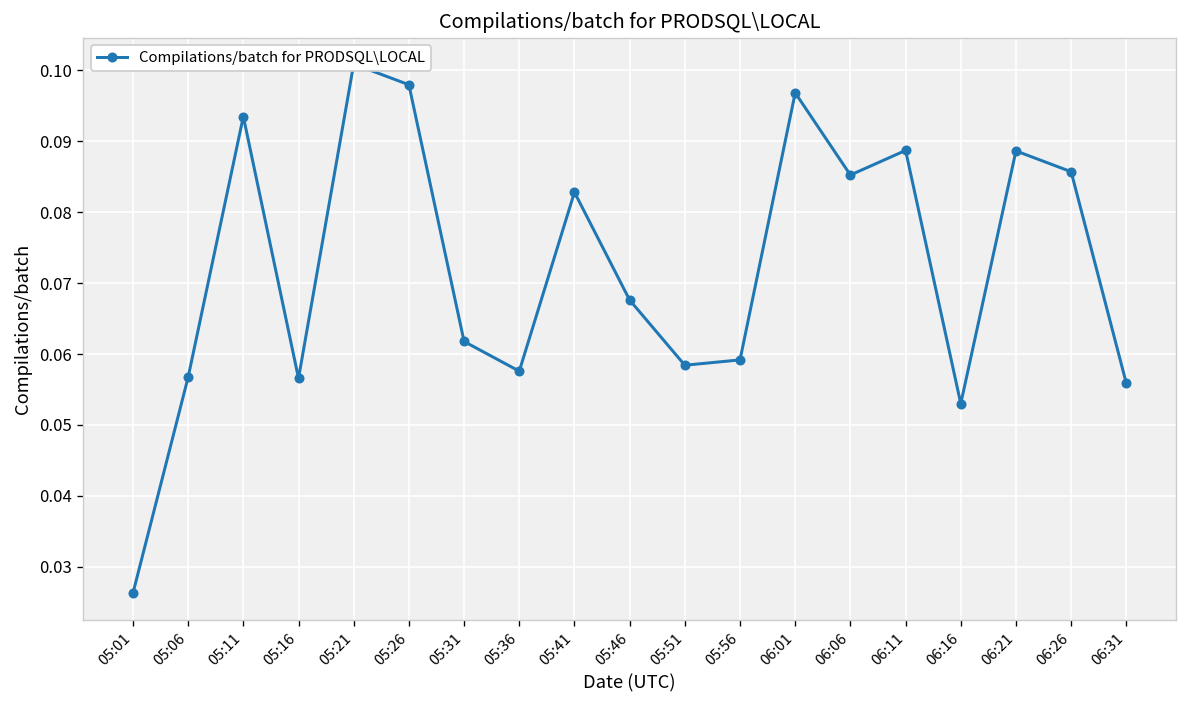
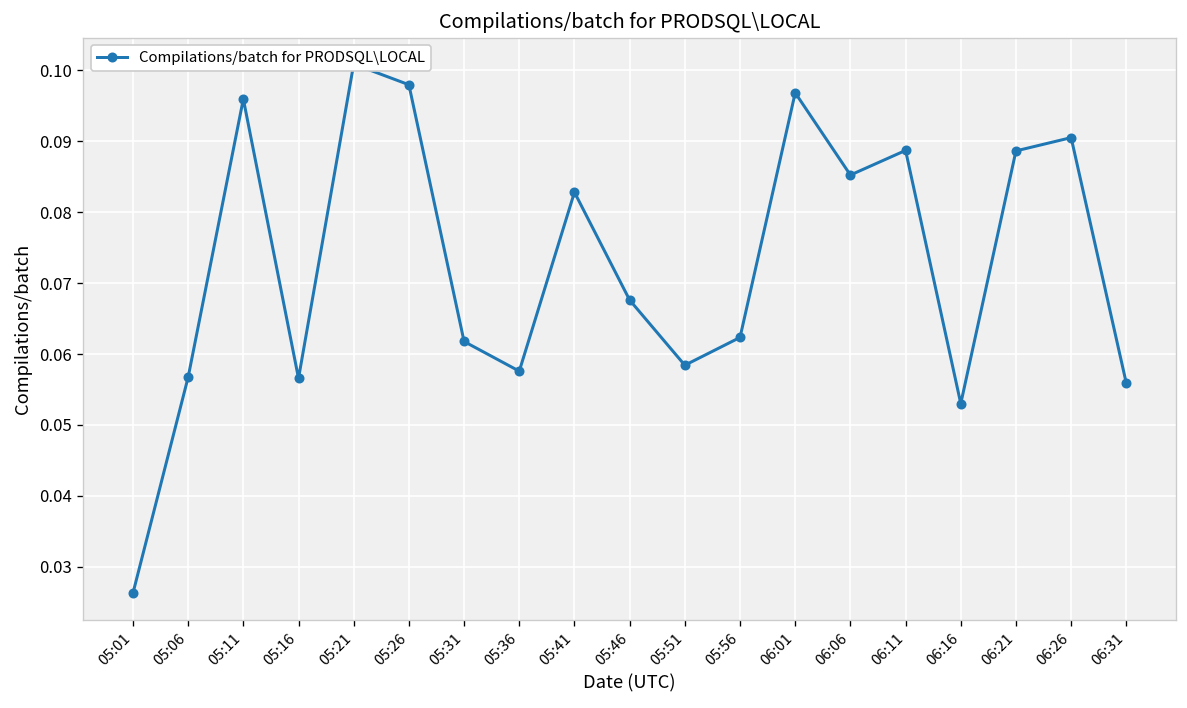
05:11: 0.094 -> 0.096
05:56: 0.059 -> 0.062
06:26: 0.086 -> 0.091
